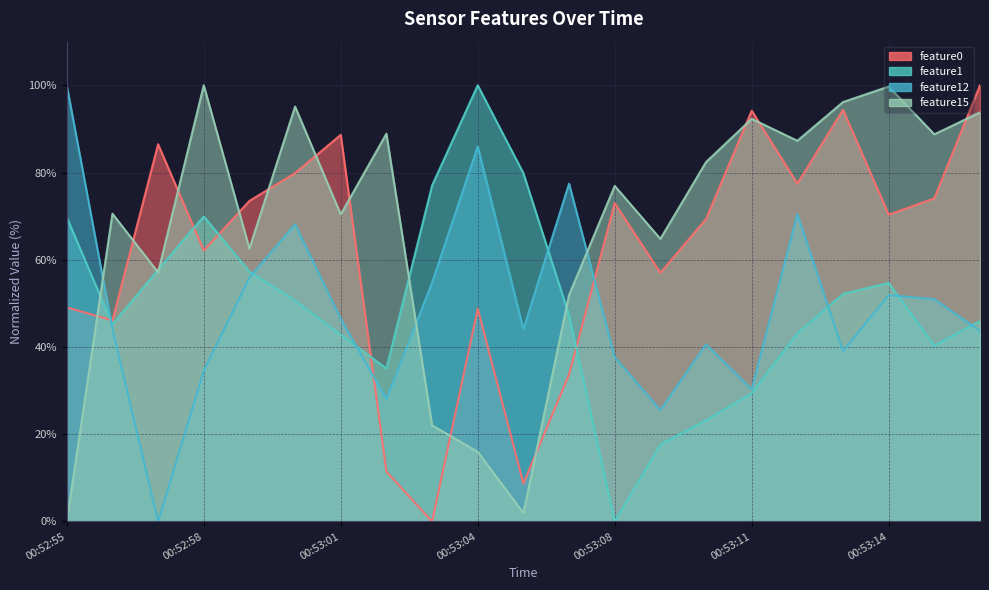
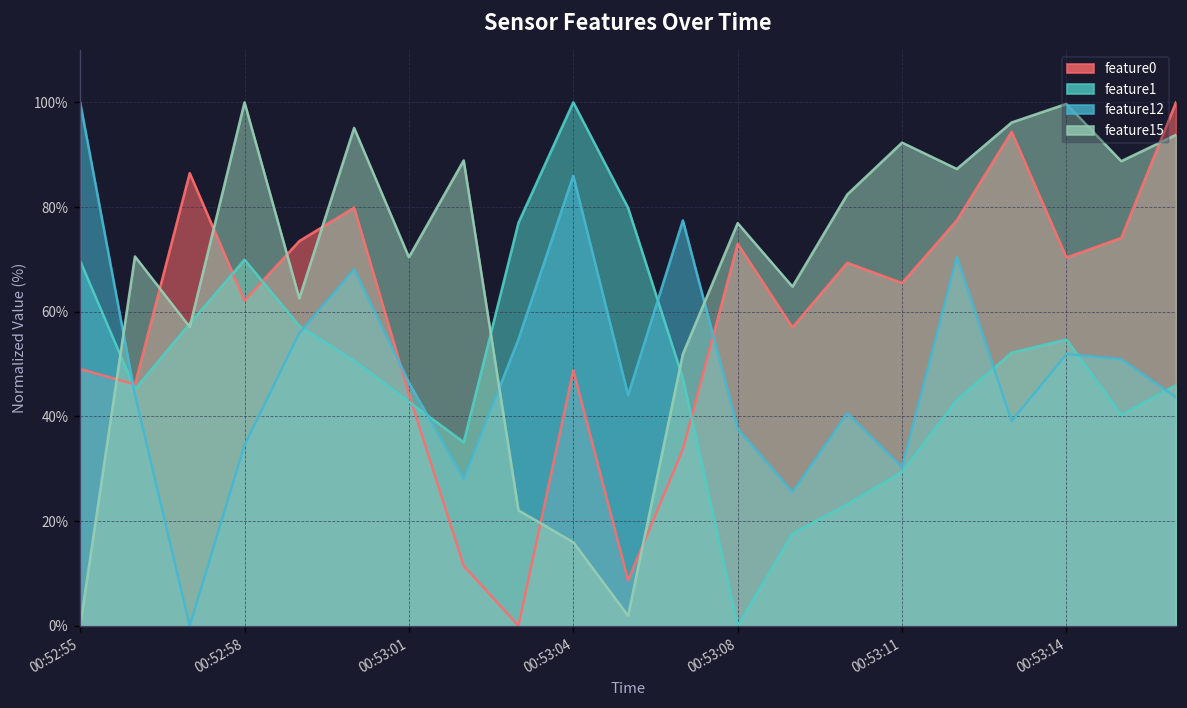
feature0, 00:53:01: 89% -> 44%
feature0, 00:53:11: 94% -> 65%
